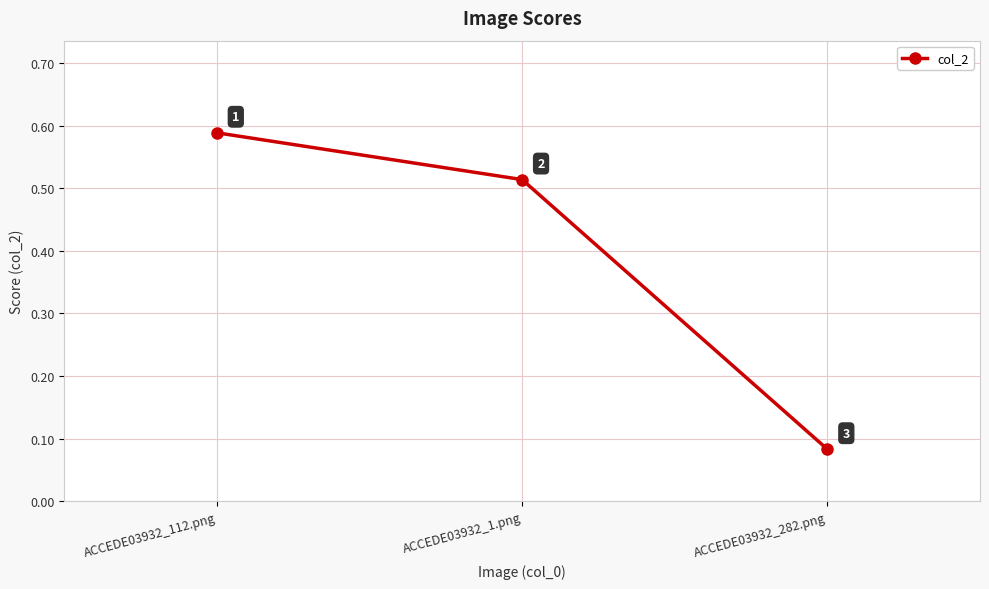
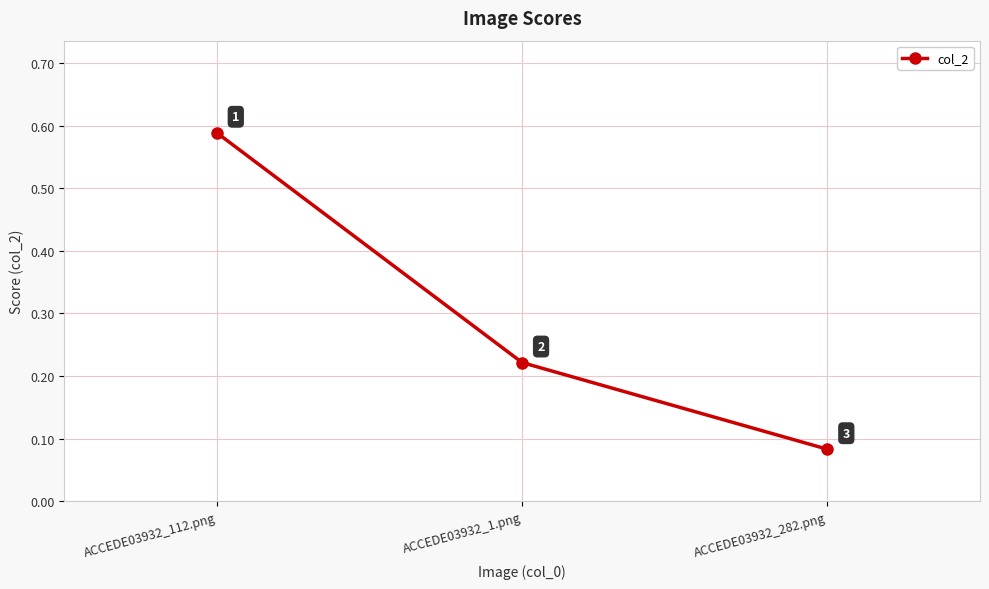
ACCEDE03932_1.png: 0.51 -> 0.22
